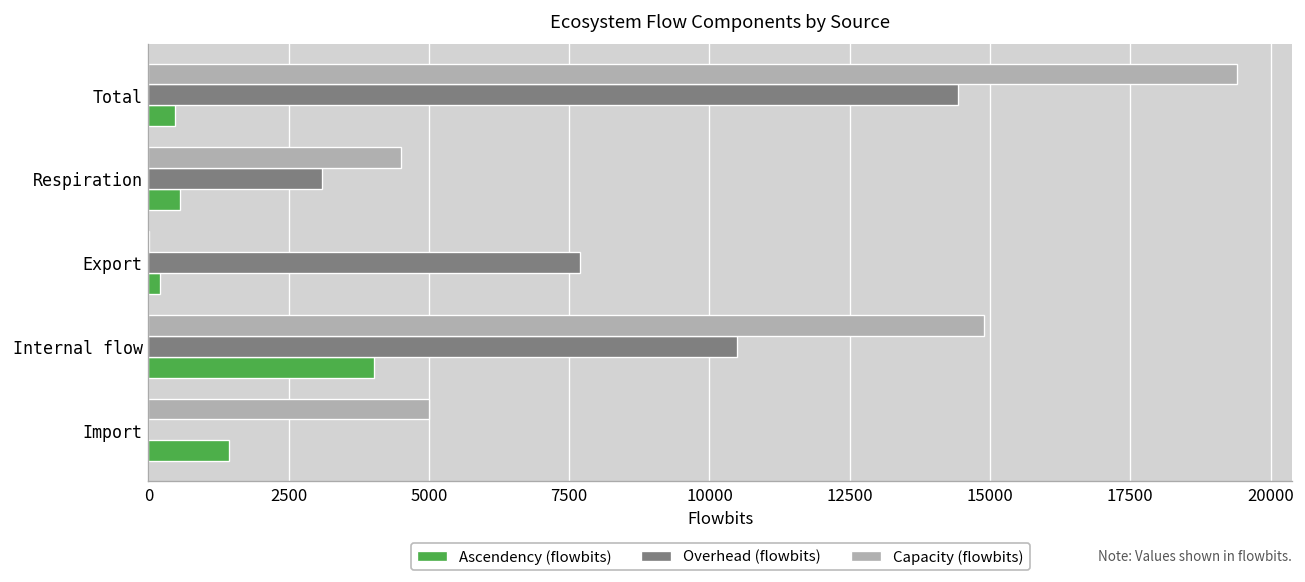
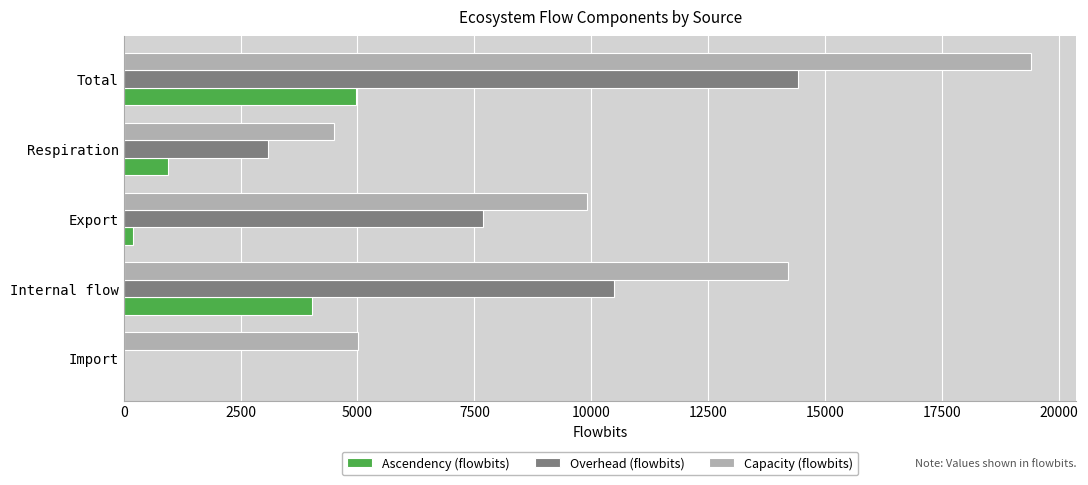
Ascendency (flowbits), Total: 500 -> 5000
Ascendency (flowbits), Respiration: 600 -> 1000
Capacity (flowbits), Export: 0 -> 9900
Capacity (flowbits), Internal flow: 14900 -> 14200
Ascendency (flowbits), Import: 1400 -> 0
